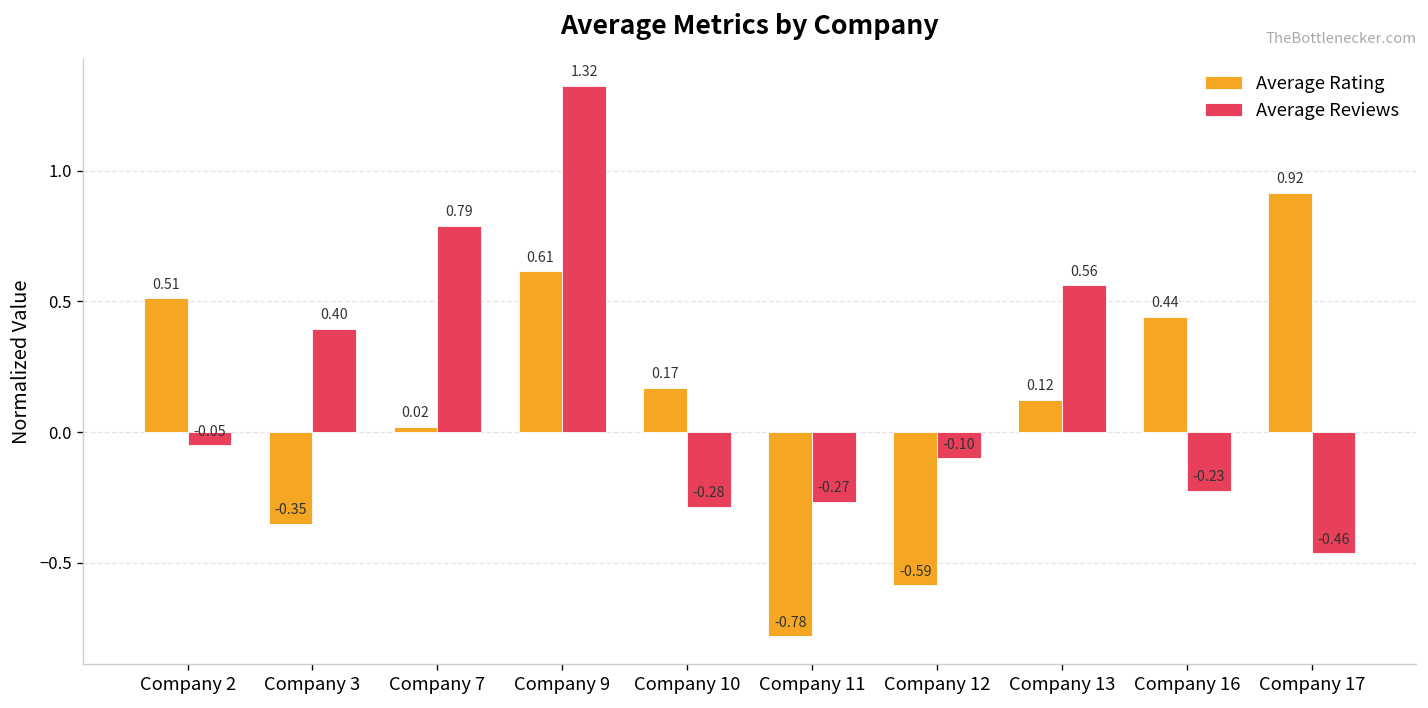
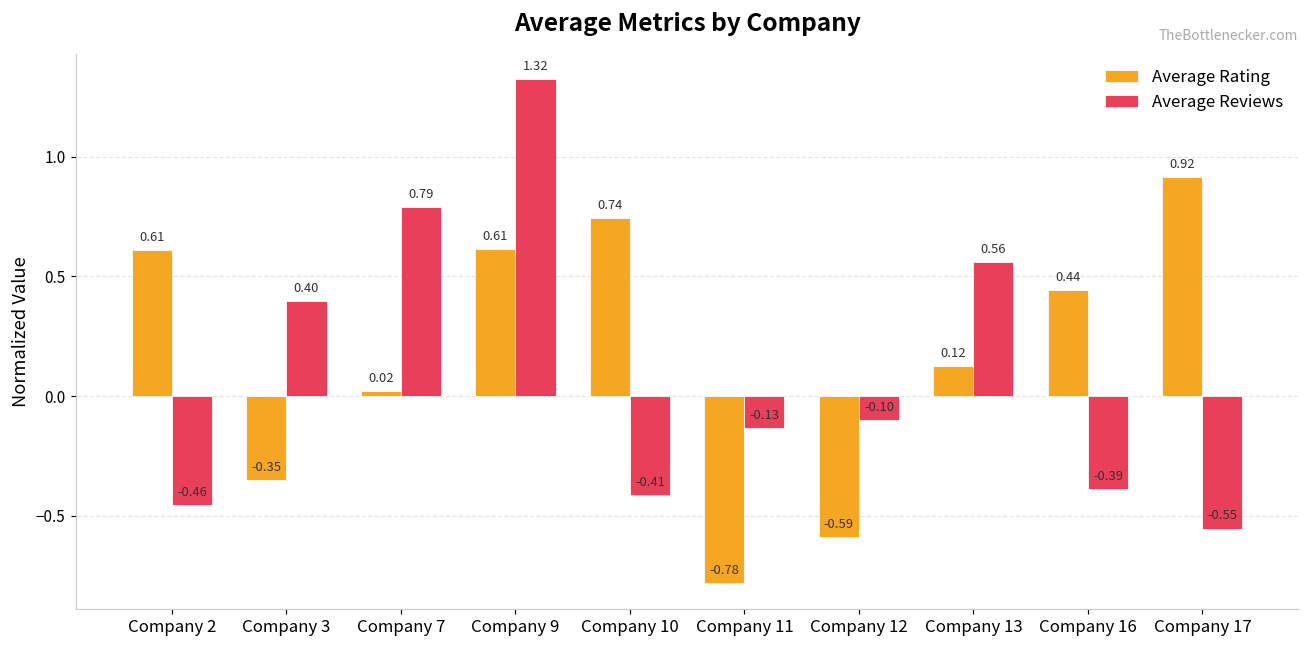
Average Rating, Company 2: 0.51 -> 0.61
Average Reviews, Company 2: -0.05 -> -0.46
Average Rating, Company 10: 0.17 -> 0.74
Average Reviews, Company 10: -0.28 -> -0.41
Average Reviews, Company 11: -0.27 -> -0.13
Average Reviews, Company 16: -0.23 -> -0.39
Average Reviews, Company 17: -0.46 -> -0.55
